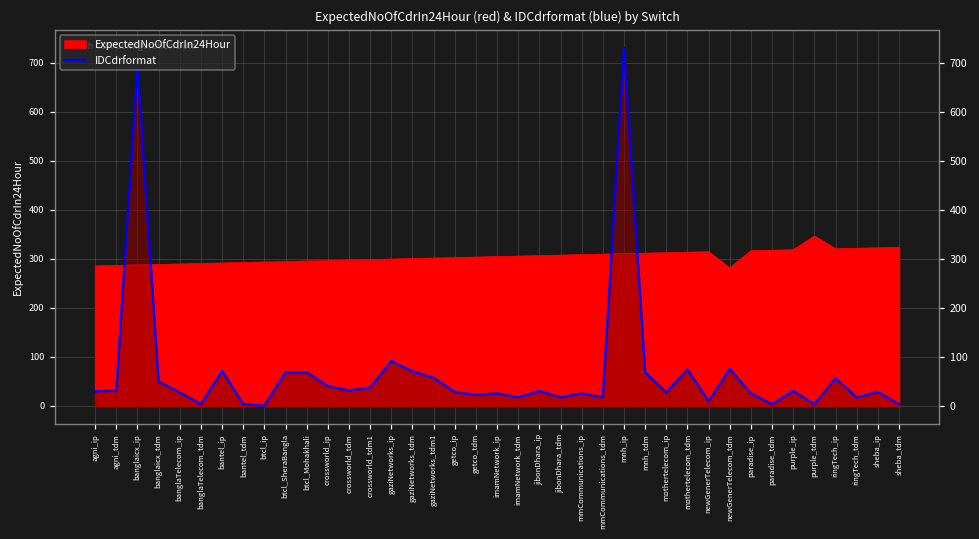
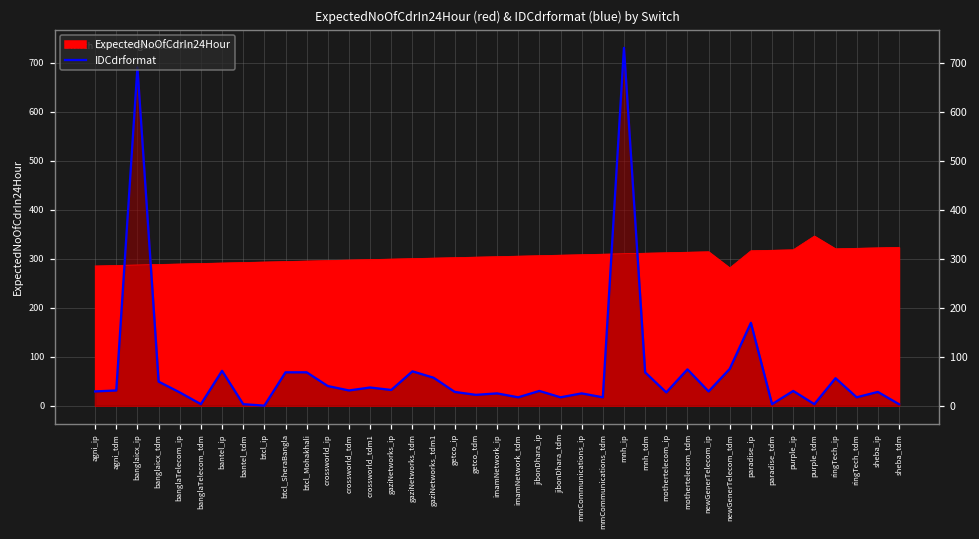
IDCdrformat, gaziNetworks_ip: 90 -> 30
IDCdrformat, newGenerTelecom_ip: 10 -> 30
IDCdrformat, paradise_ip: 30 -> 170
